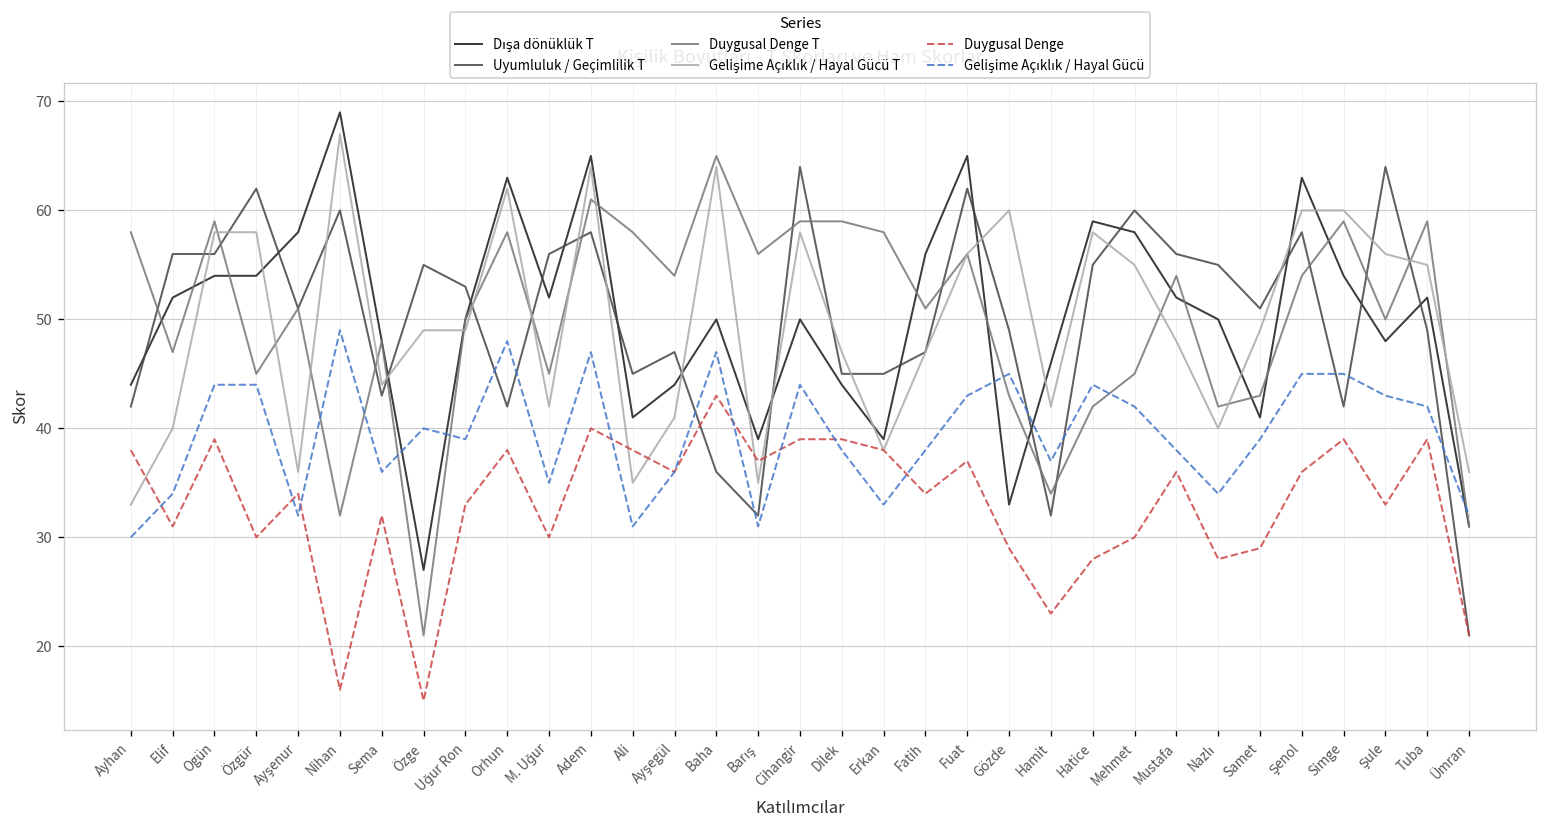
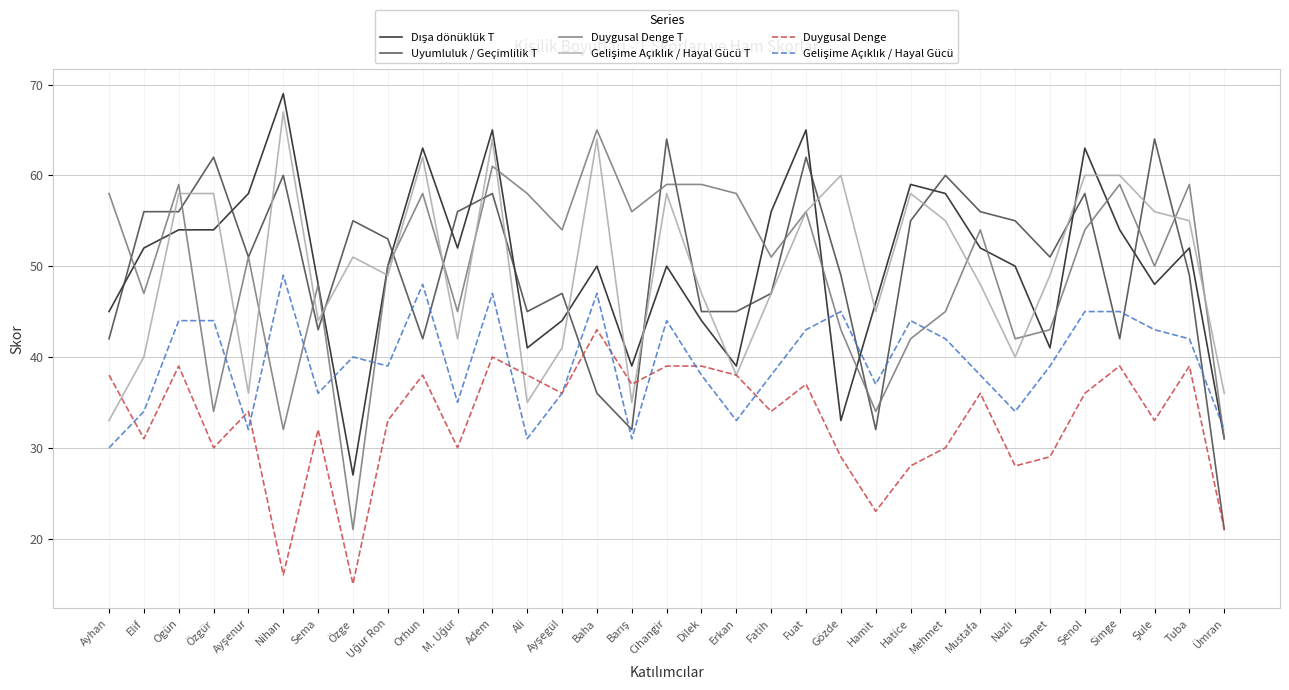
Dışa dönüklük T, Ayhan: 44 -> 45
Duygusal Denge T, Özgür: 45 -> 34
Gelişime Açıklık / Hayal Gücü T, Özge: 49 -> 51
Gelişime Açıklık / Hayal Gücü T, Hamit: 42 -> 45
